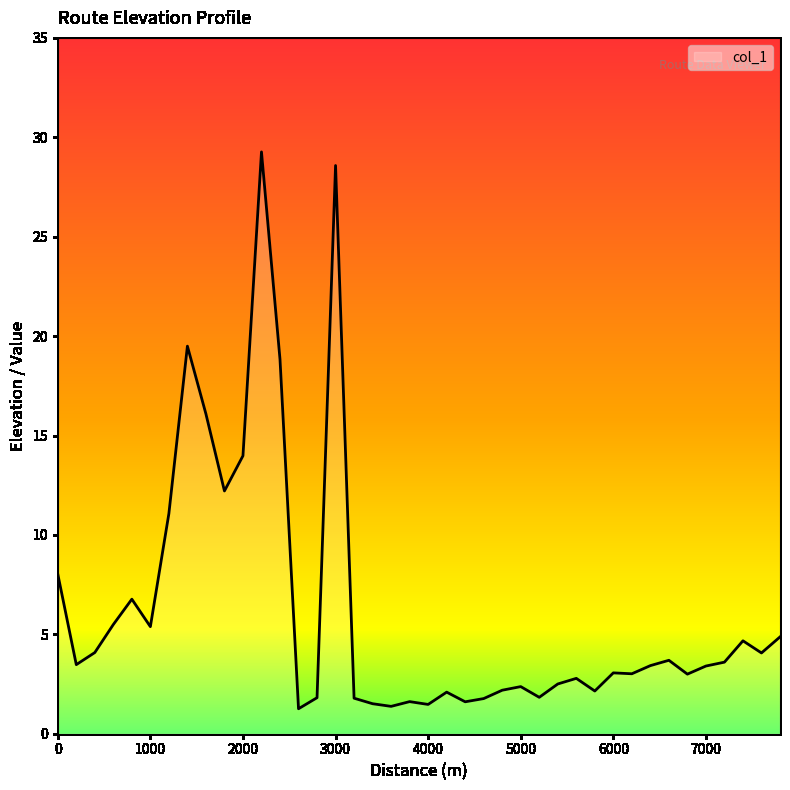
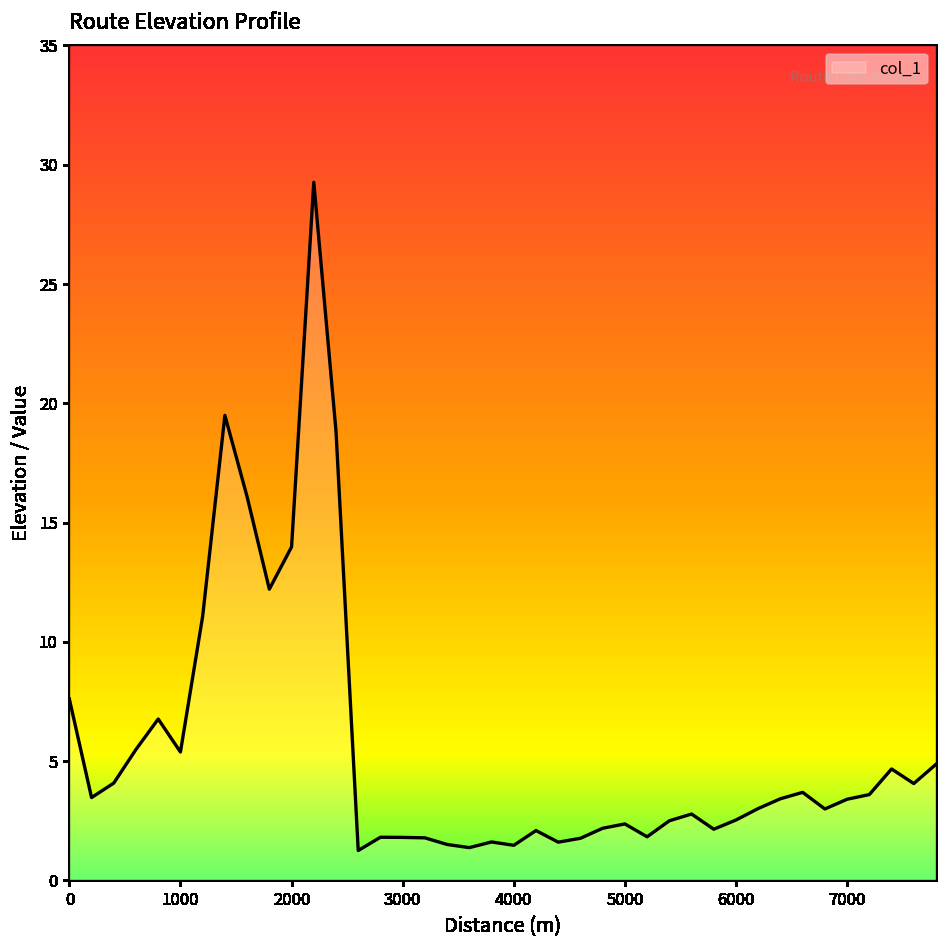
0: 8.0 -> 7.6
3000: 28.6 -> 1.8
6000: 3.1 -> 2.5
